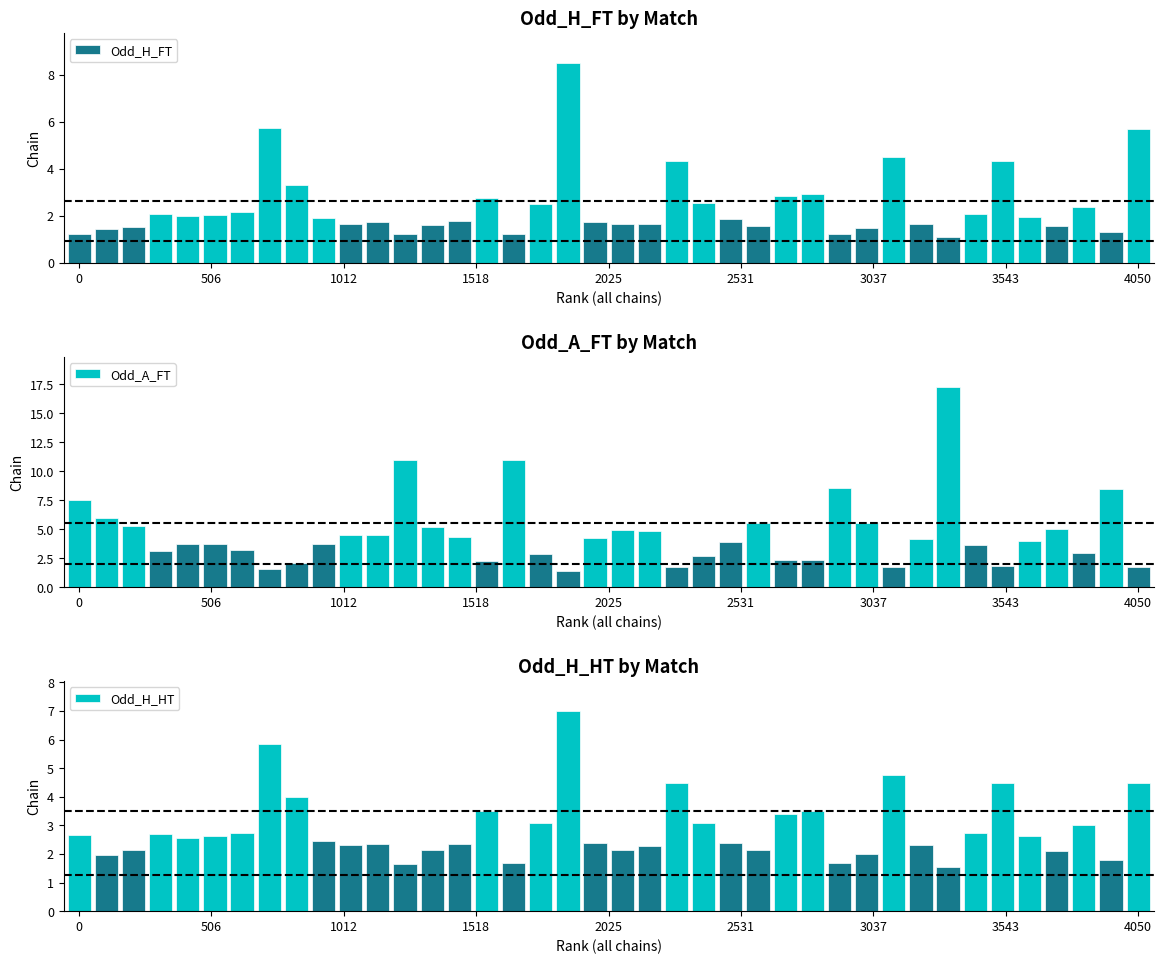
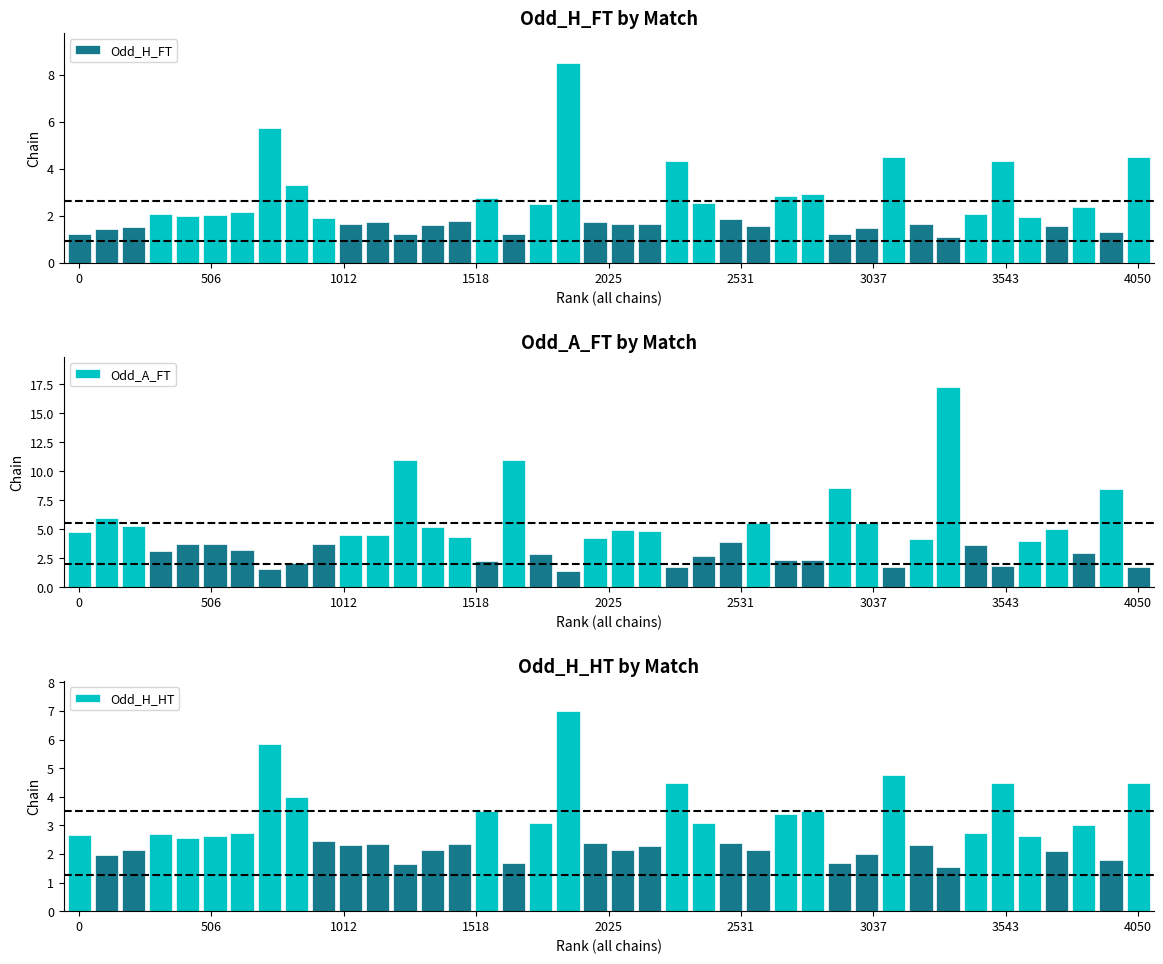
Odd_H_FT by Match, 4050: 5.7 -> 4.5
Odd_A_FT by Match, 0: 7.5 -> 4.8
